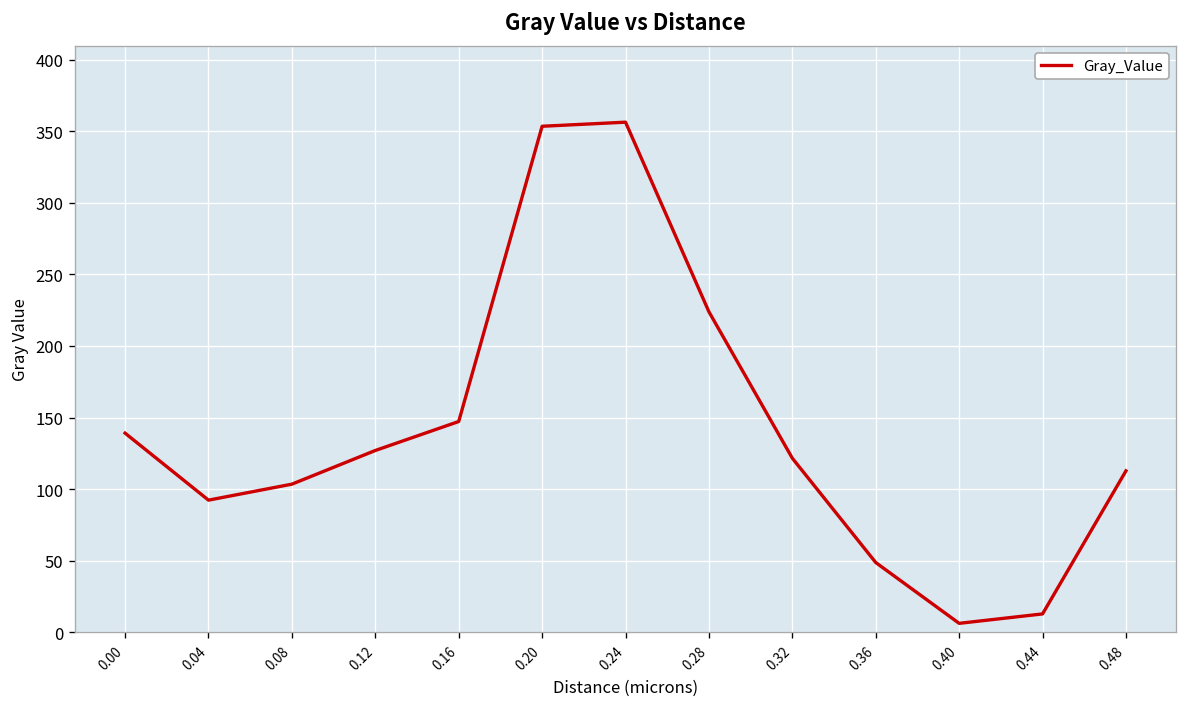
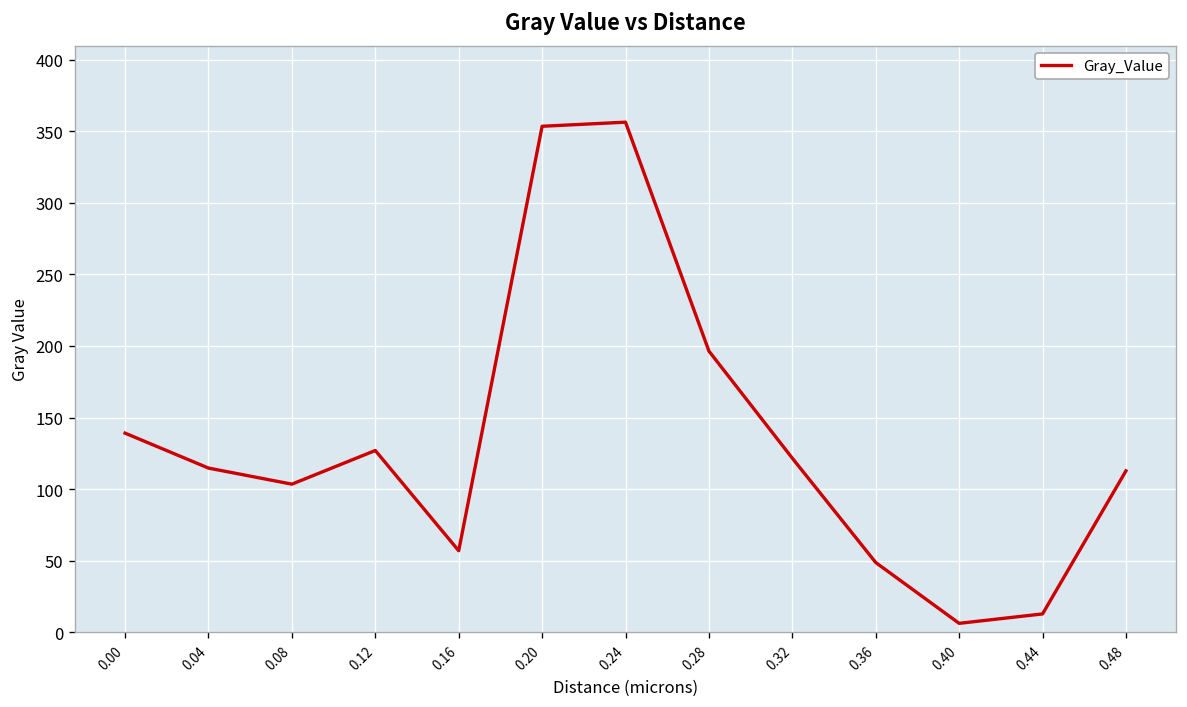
0.04: 92 -> 115
0.16: 147 -> 57
0.28: 224 -> 196
